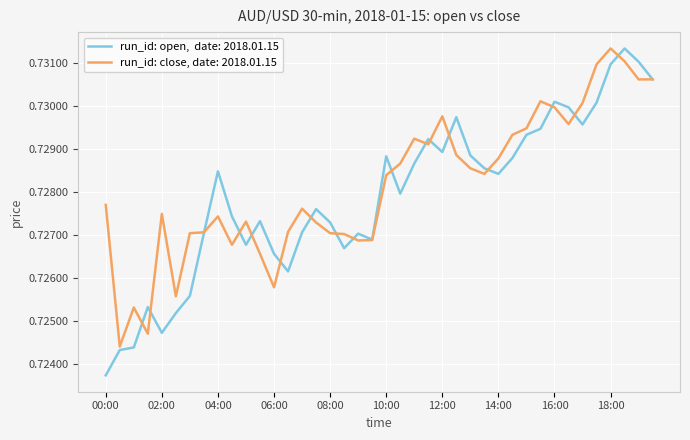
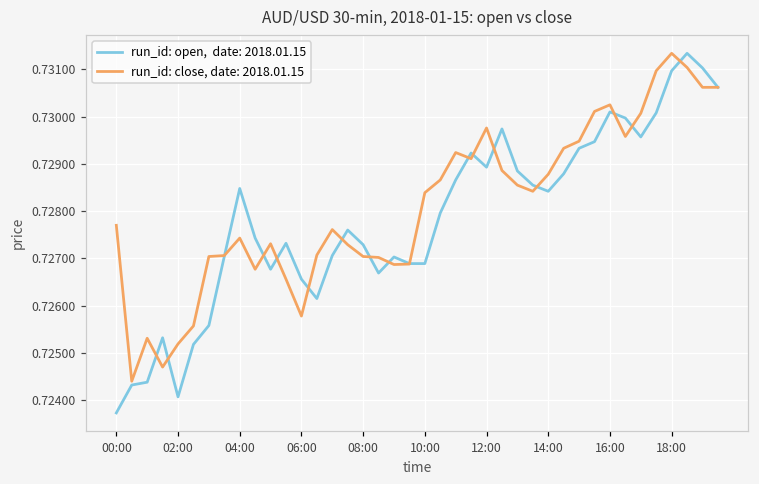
run_id: open, date: 2018.01.15, 02:00: 0.7247 -> 0.7241
run_id: close, date: 2018.01.15, 02:00: 0.7275 -> 0.7252
run_id: open, date: 2018.01.15, 10:00: 0.7288 -> 0.7269
run_id: close, date: 2018.01.15, 16:00: 0.7300 -> 0.7303
